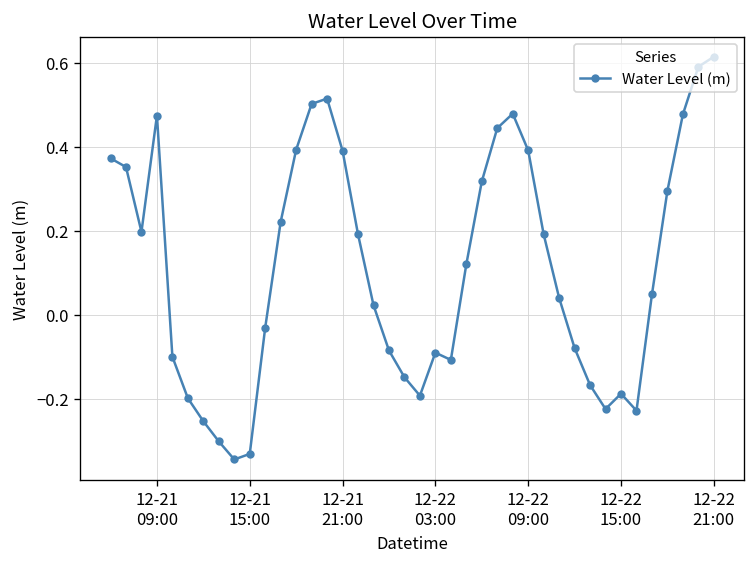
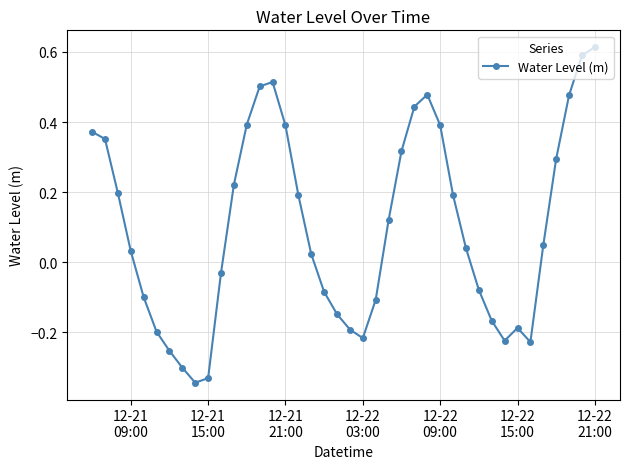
12-21 09:00: 0.47 -> 0.03
12-22 03:00: -0.09 -> -0.22
